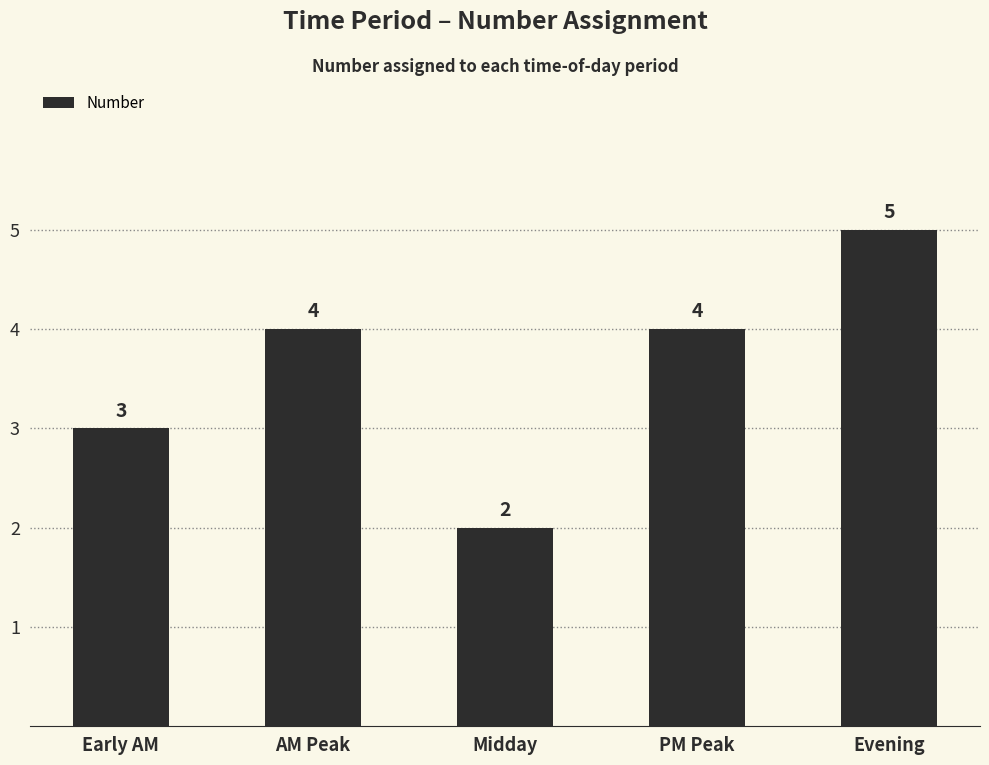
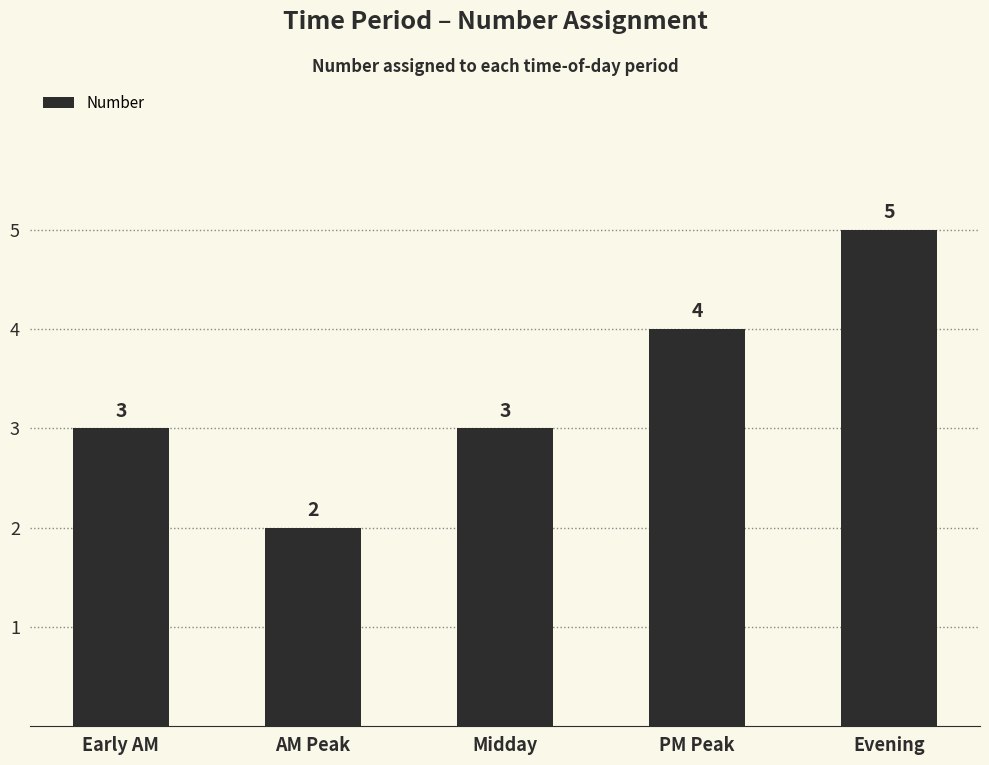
AM Peak: 4 -> 2
Midday: 2 -> 3
